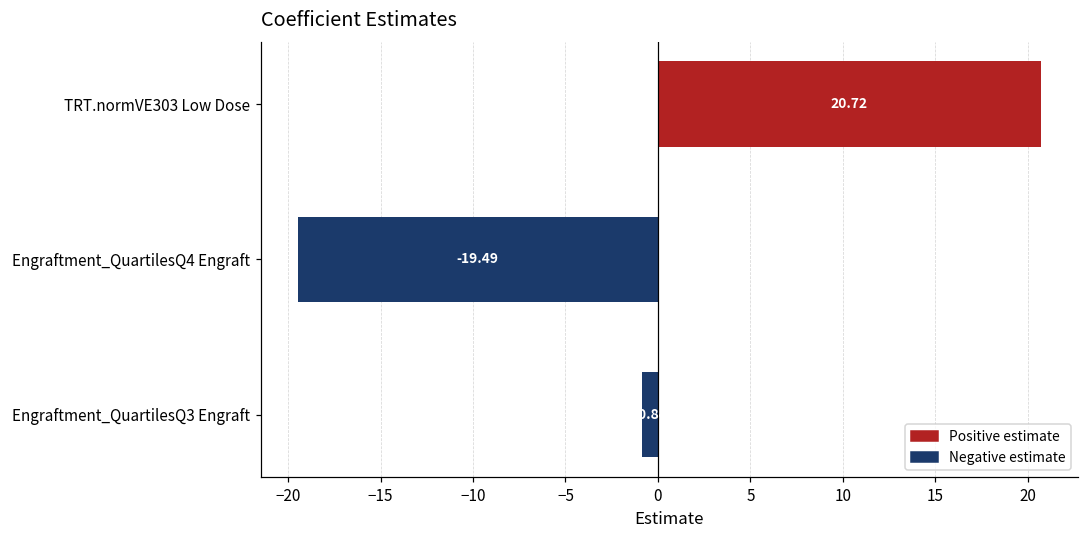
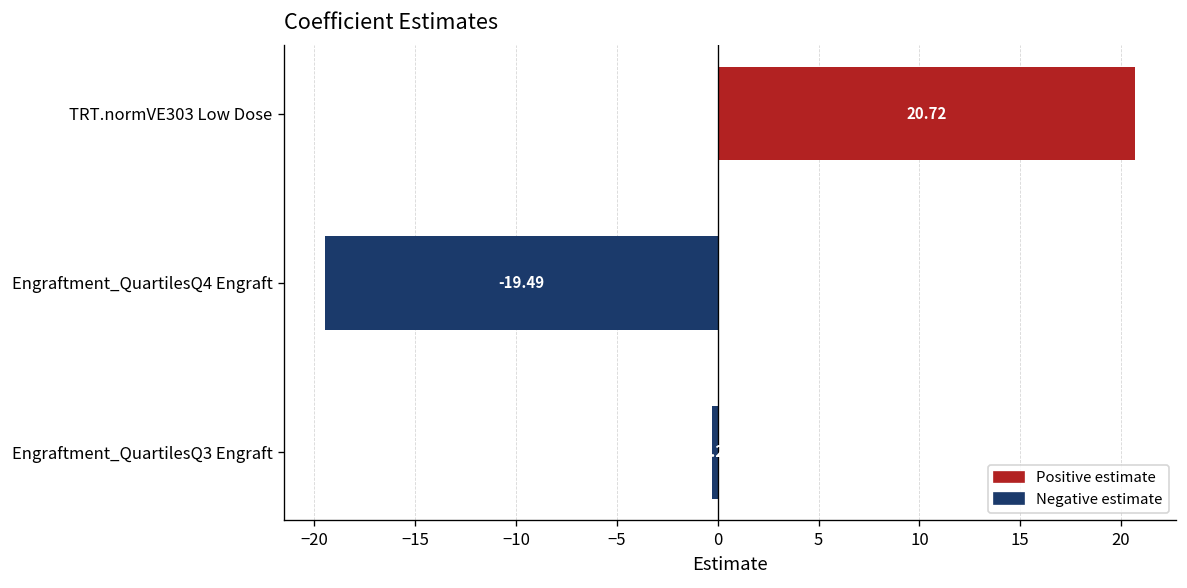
Engraftment_QuartilesQ3 Engraft: -0.8 -> -0.3
